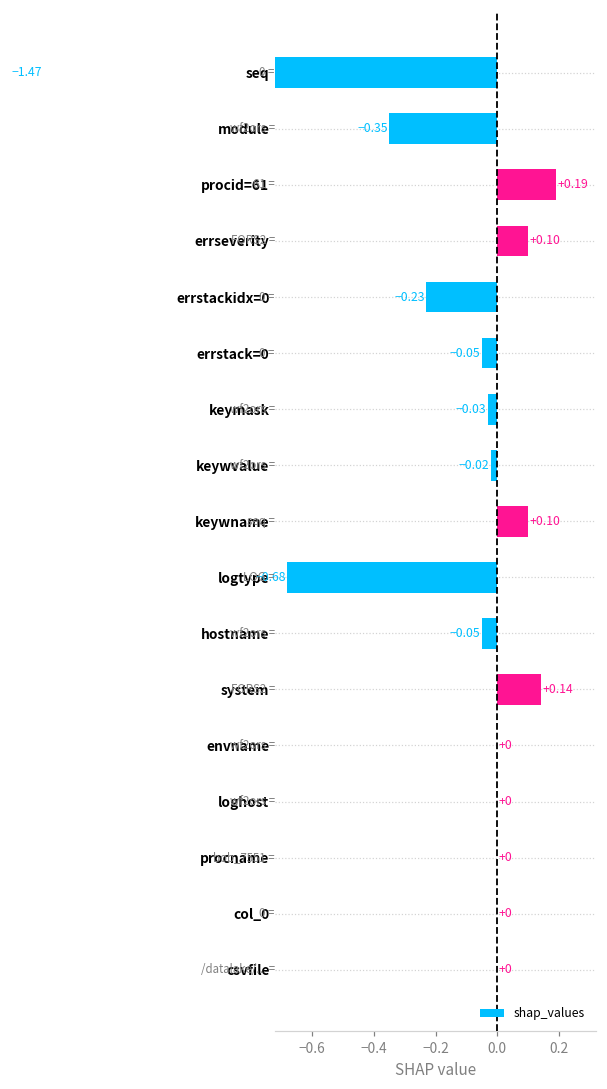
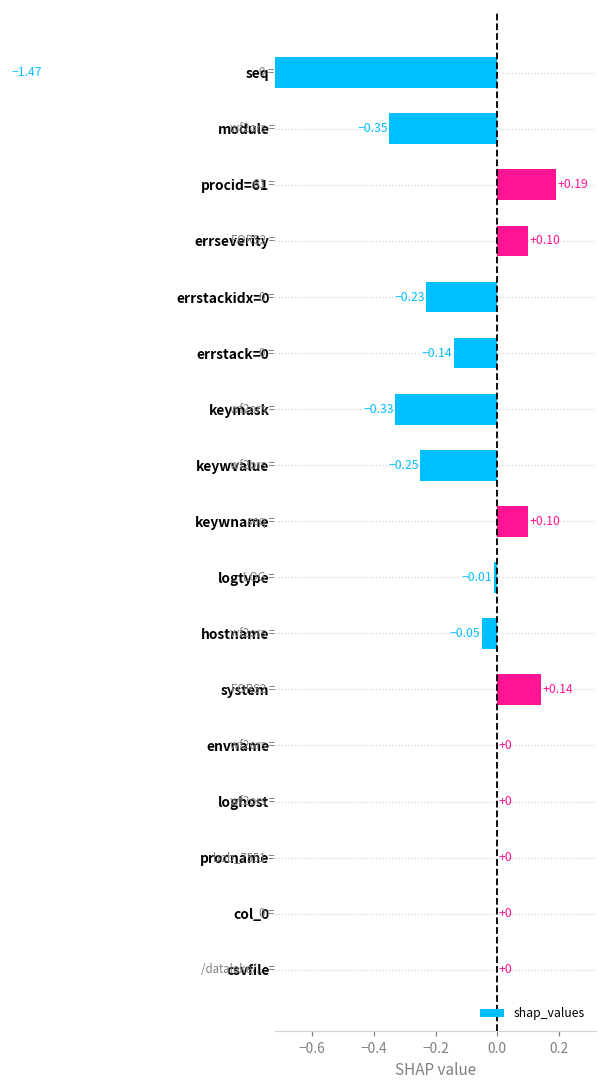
errstack=0: -0.05 -> -0.14
keymask: -0.03 -> -0.33
keywvalue: -0.02 -> -0.25
logtype: -0.68 -> -0.01
